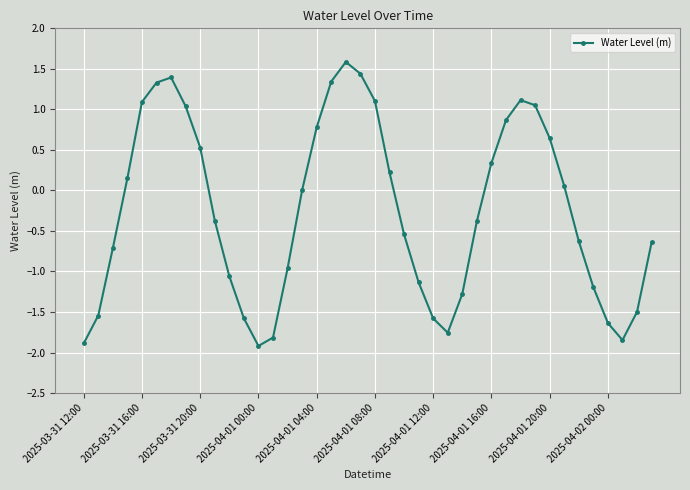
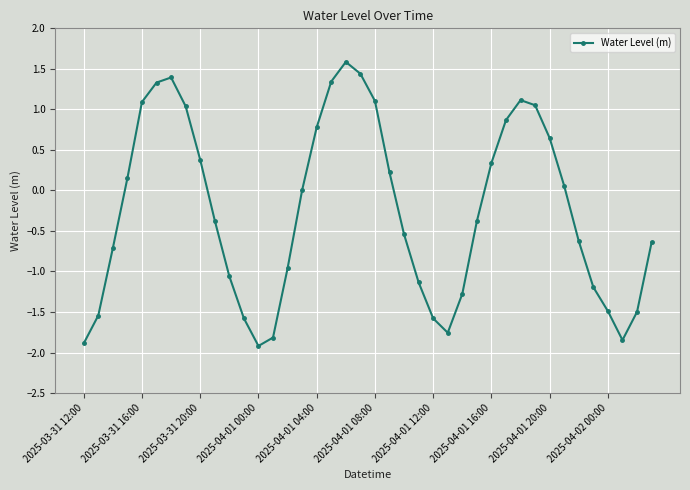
2025-03-31 20:00: 0.5 -> 0.4
2025-04-02 00:00: -1.6 -> -1.5
